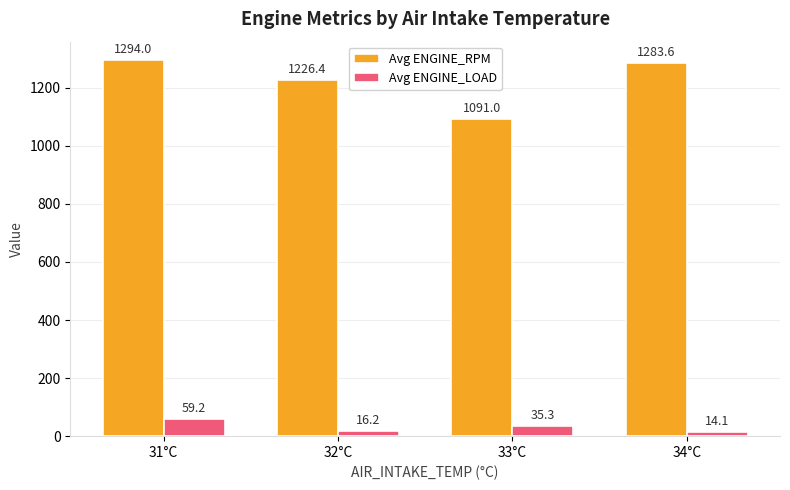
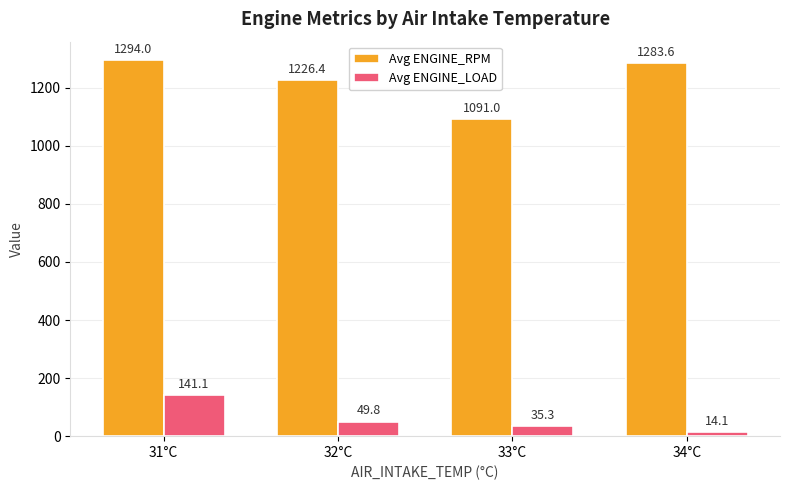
Avg ENGINE_LOAD, 31°C: 59.2 -> 141.1
Avg ENGINE_LOAD, 32°C: 16.2 -> 49.8
